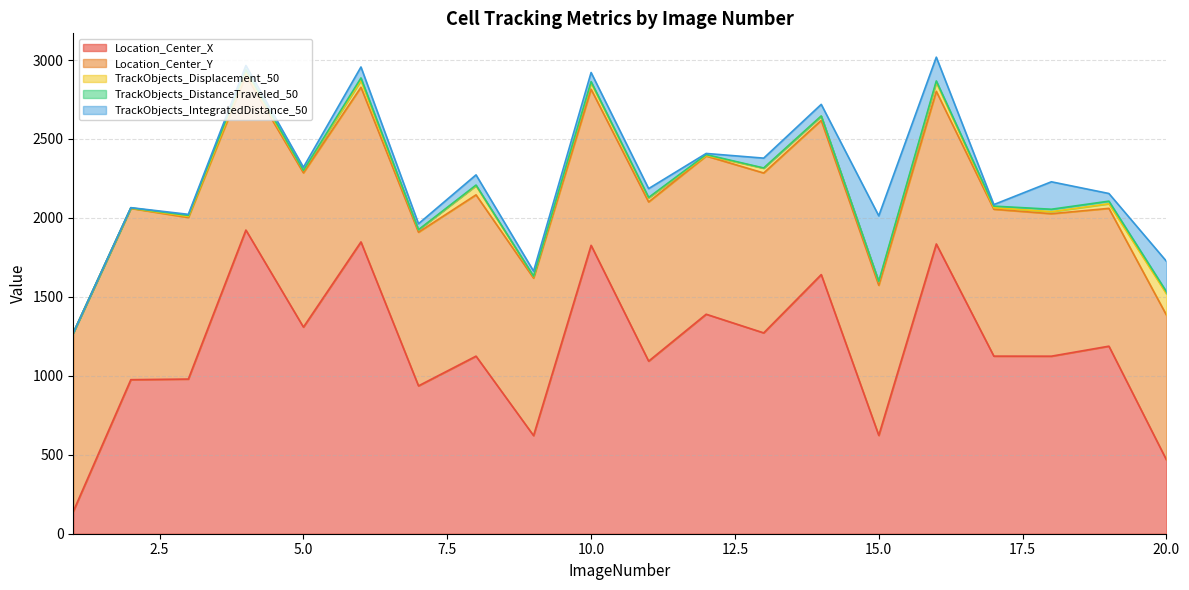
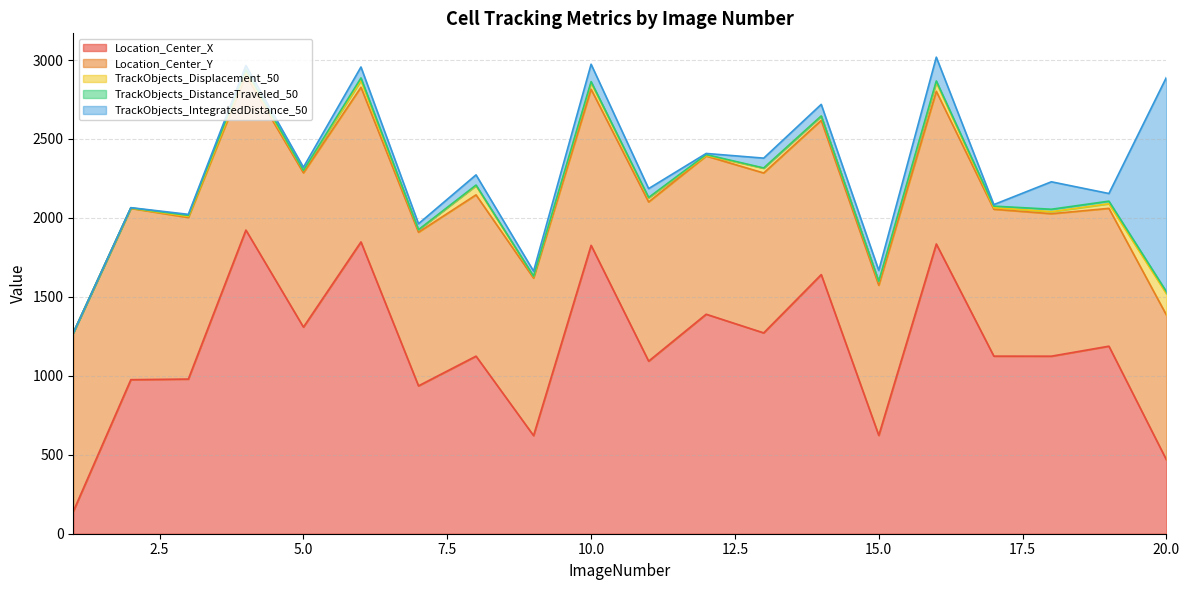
TrackObjects_IntegratedDistance_50, 10.0: 60 -> 110
TrackObjects_IntegratedDistance_50, 15.0: 420 -> 70
TrackObjects_IntegratedDistance_50, 20.0: 190 -> 1360
